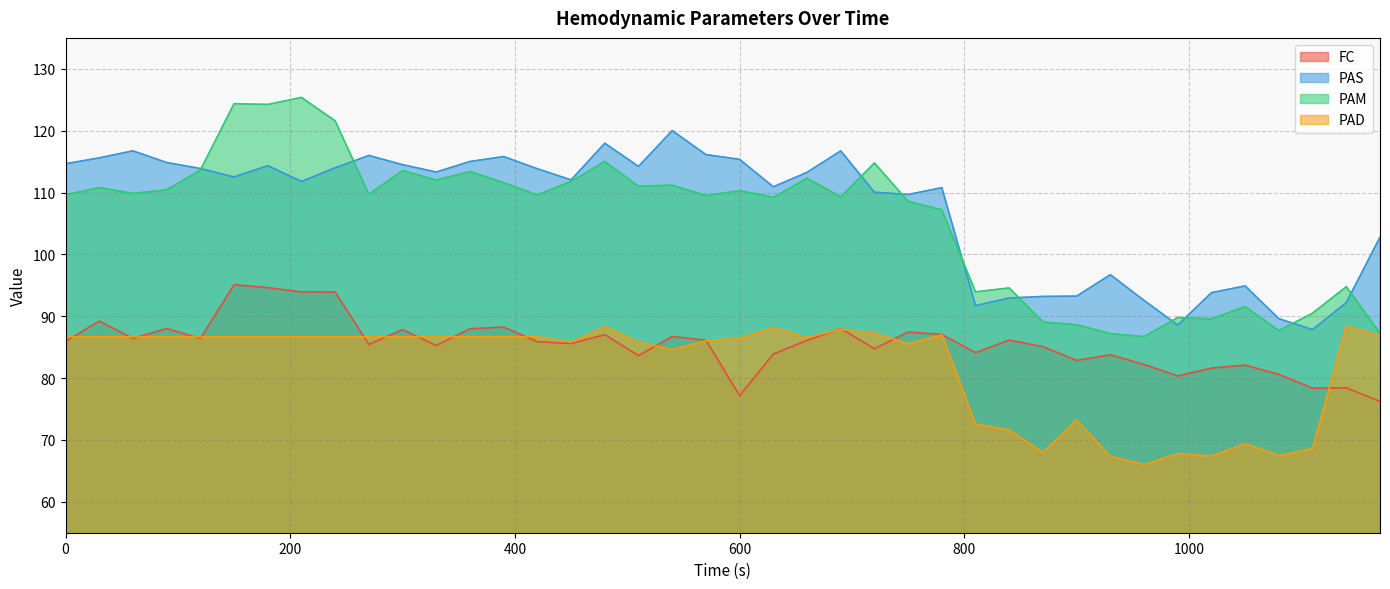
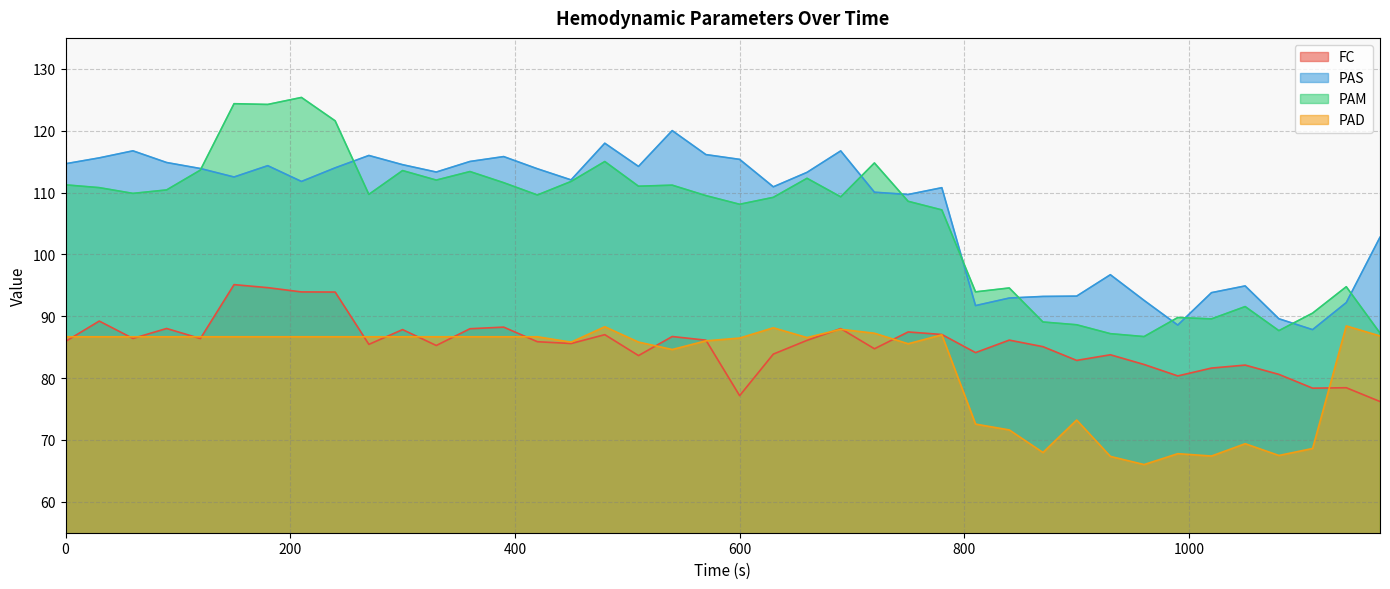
PAM, 0: 110 -> 111
PAM, 600: 110 -> 108
